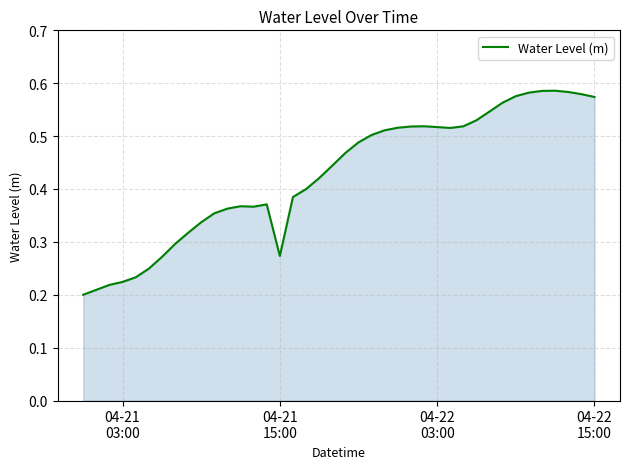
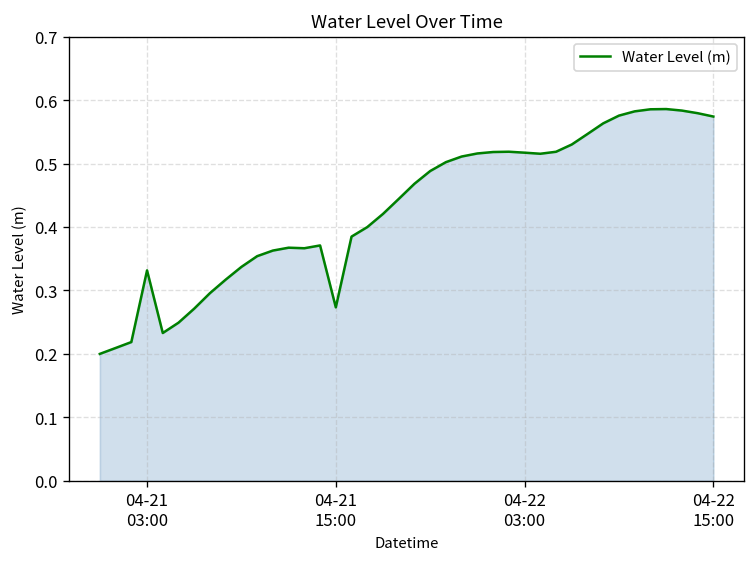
04-21 03:00: 0.22 -> 0.33
